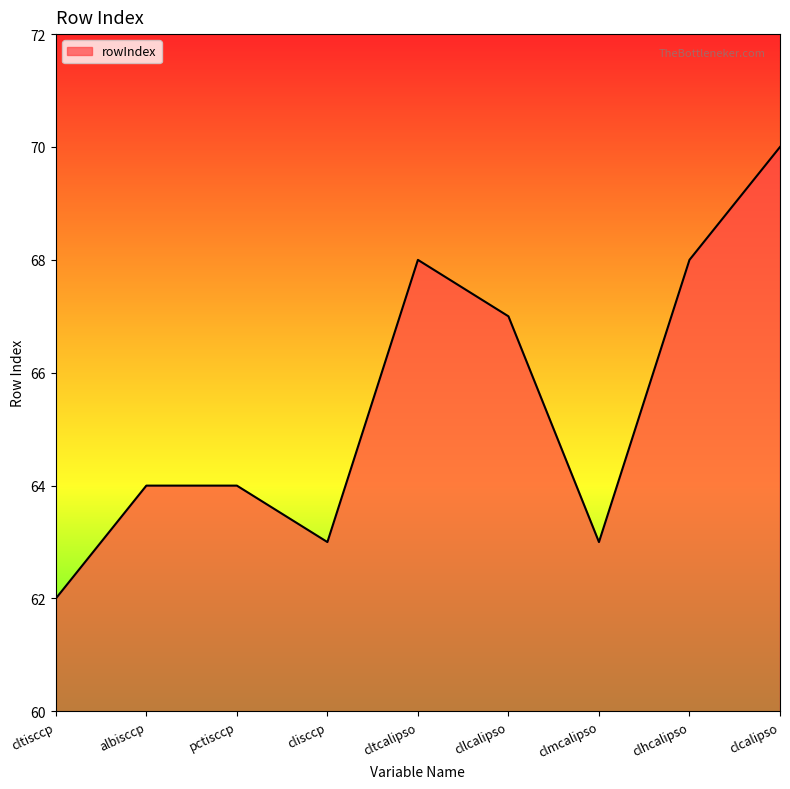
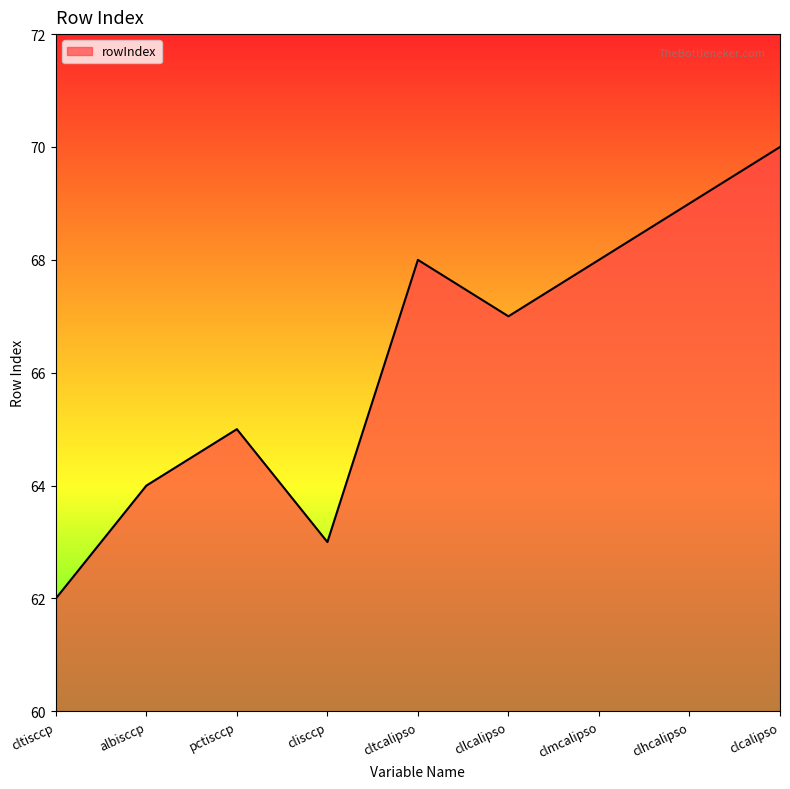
pctisccp: 64 -> 65
clmcalipso: 63 -> 68
clhcalipso: 68 -> 69
